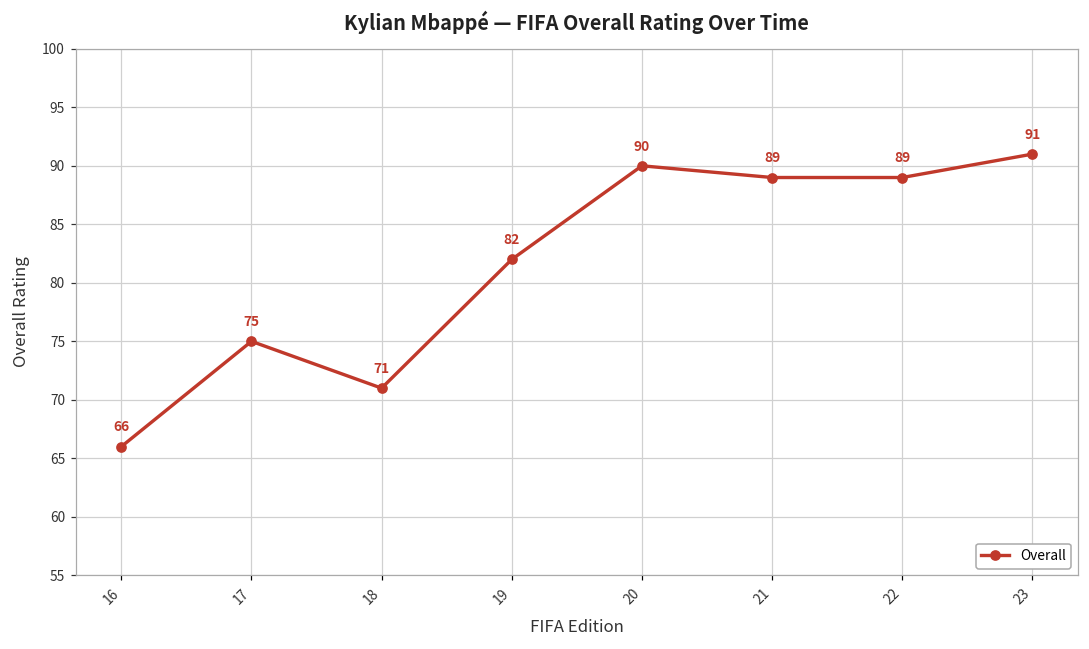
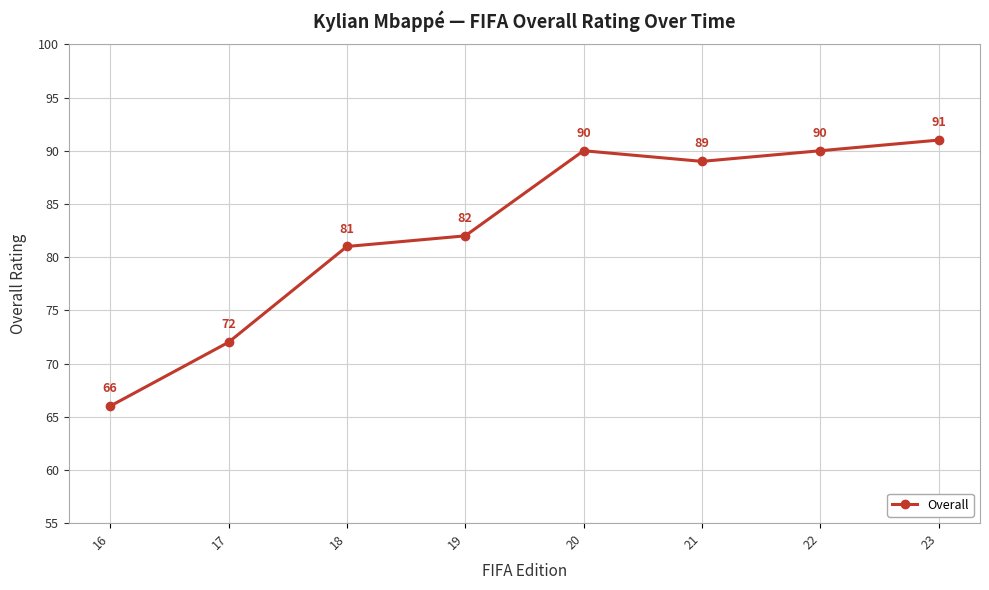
17: 75 -> 72
18: 71 -> 81
22: 89 -> 90
